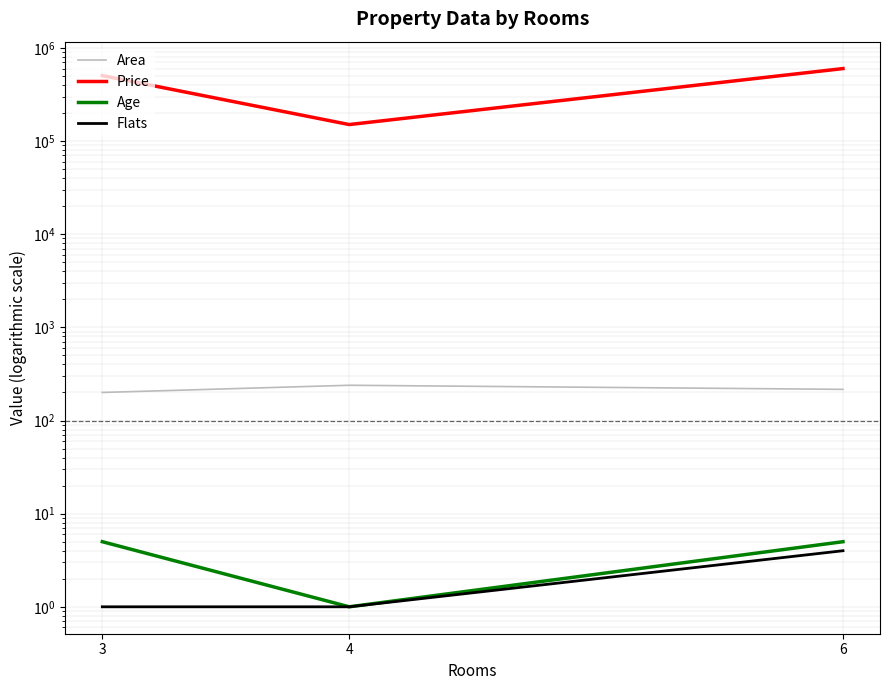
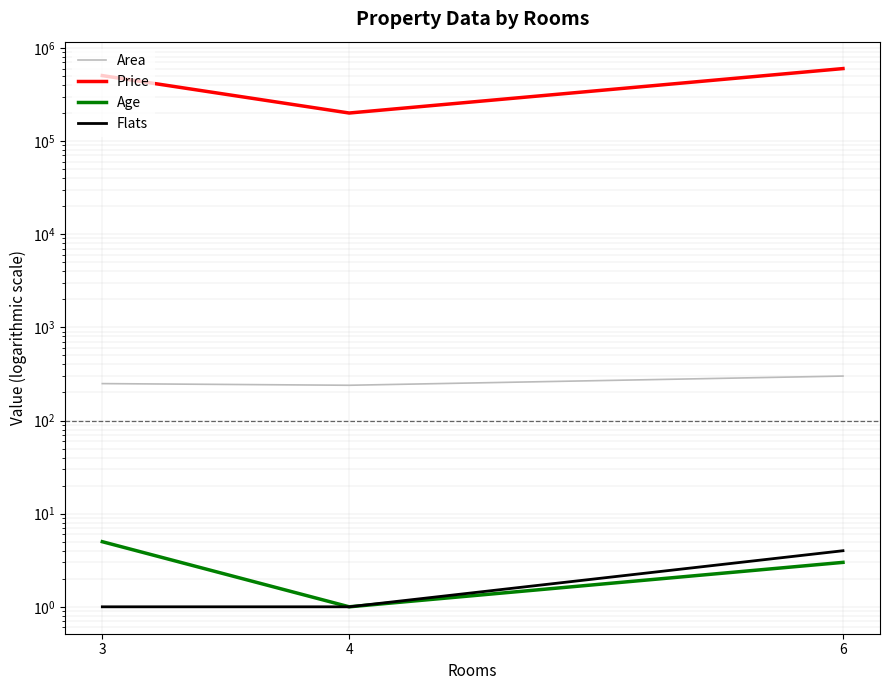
Area, 3: 200 -> 250
Price, 4: 150000 -> 200000
Area, 6: 220 -> 300
Age, 6: 5 -> 3
